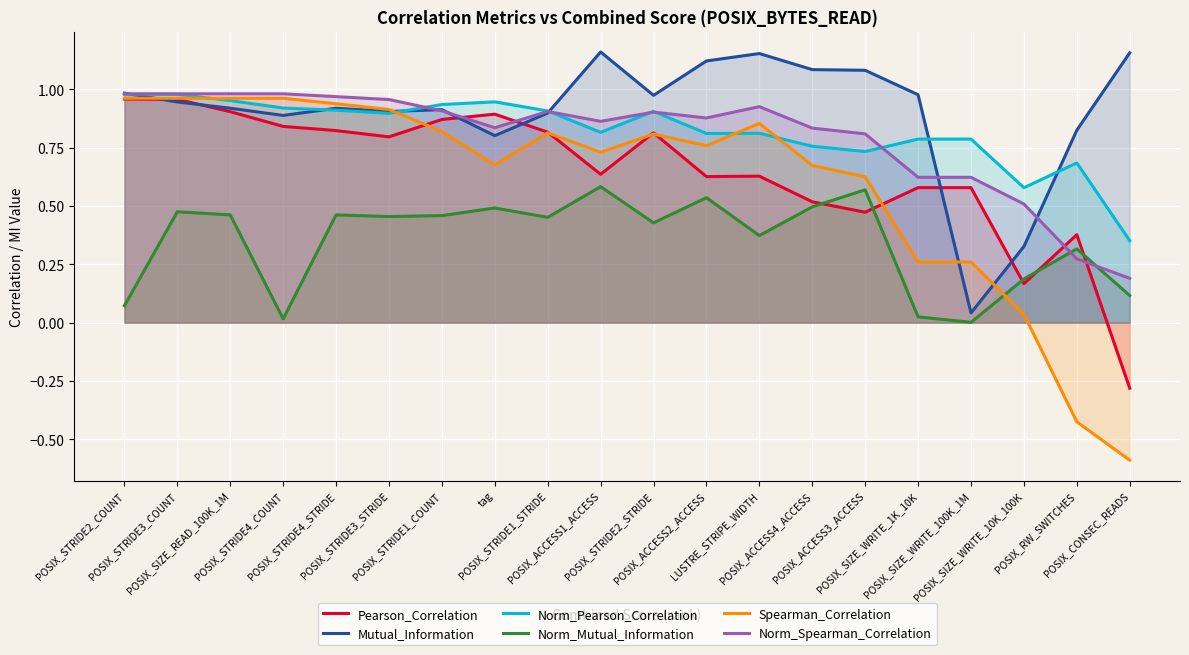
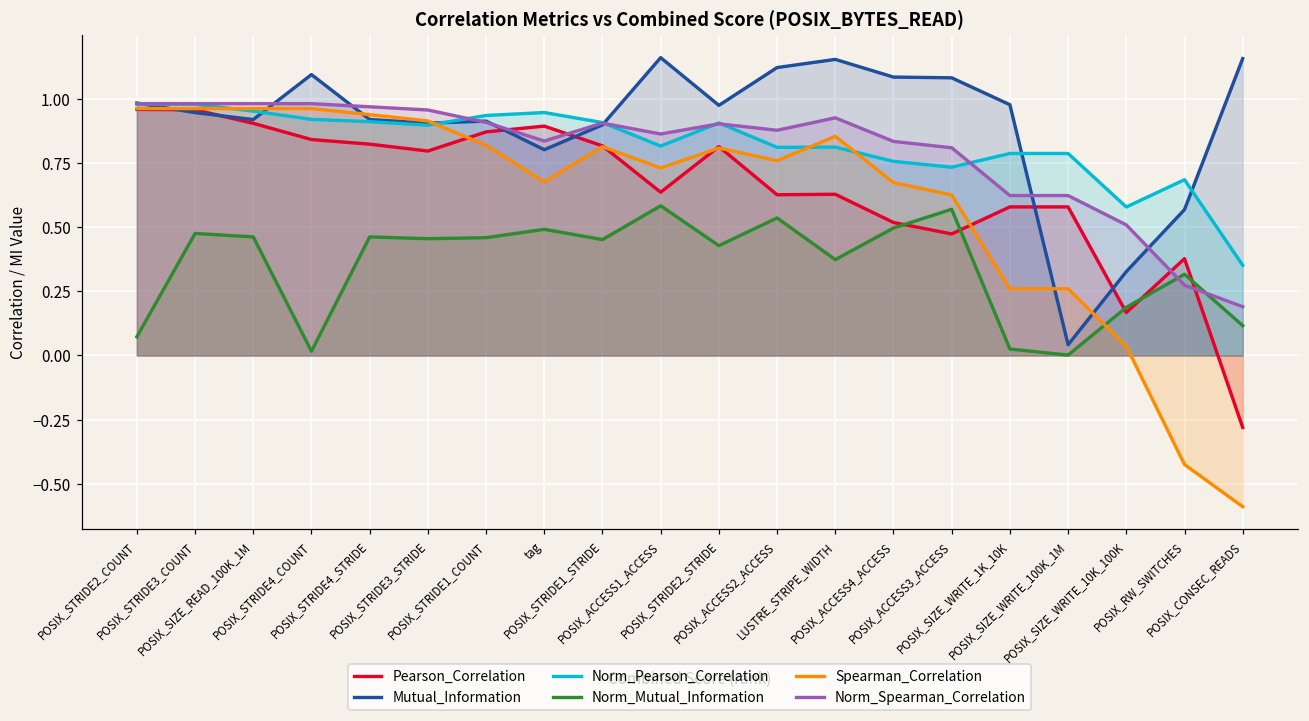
Mutual_Information, POSIX_STRIDE4_COUNT: 0.89 -> 1.09
Mutual_Information, POSIX_RW_SWITCHES: 0.82 -> 0.57
